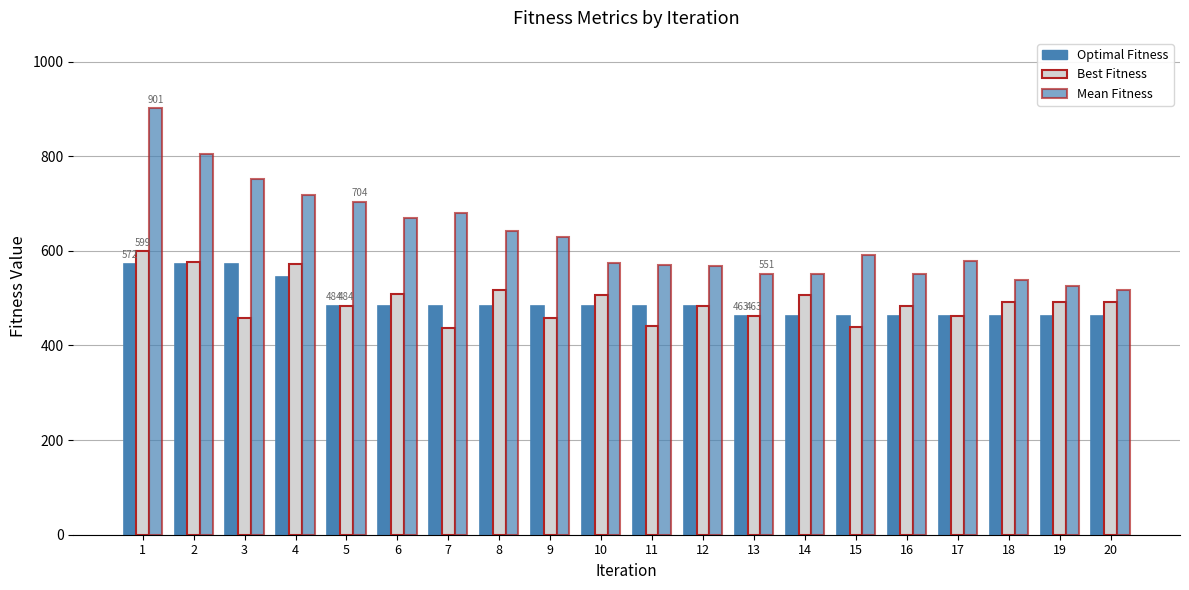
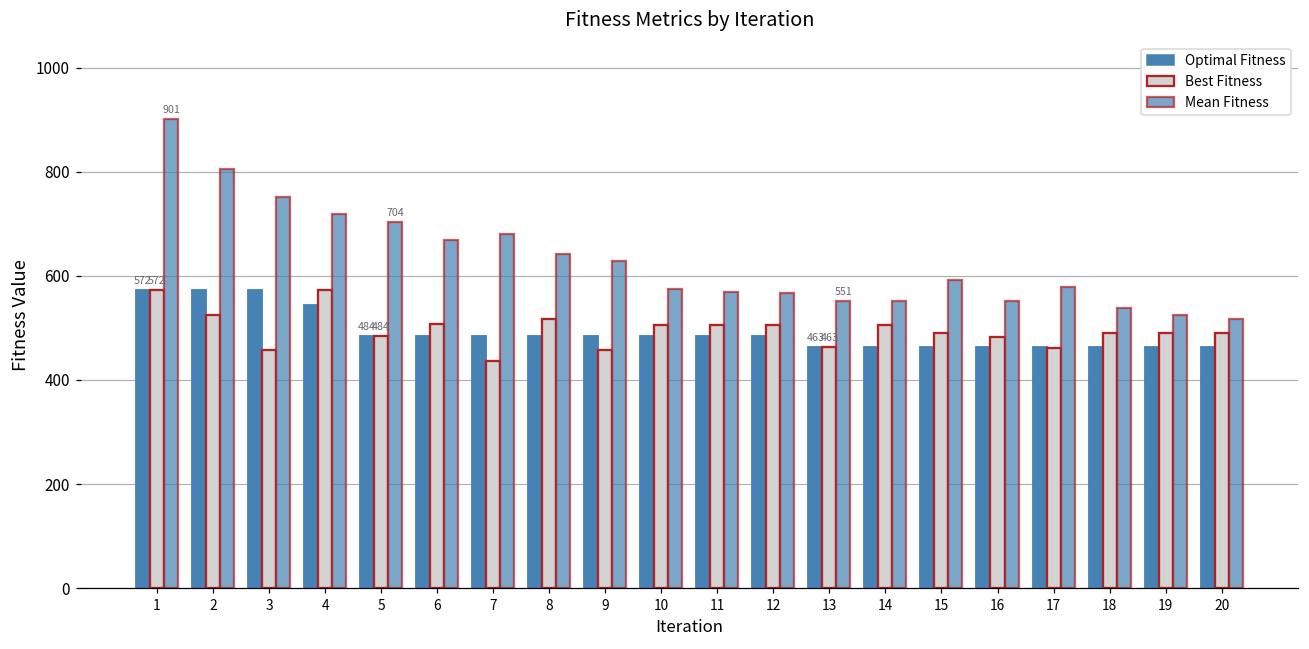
Best Fitness, 1: 599 -> 572
Best Fitness, 2: 580 -> 530
Best Fitness, 11: 440 -> 510
Best Fitness, 12: 480 -> 510
Best Fitness, 15: 440 -> 490
